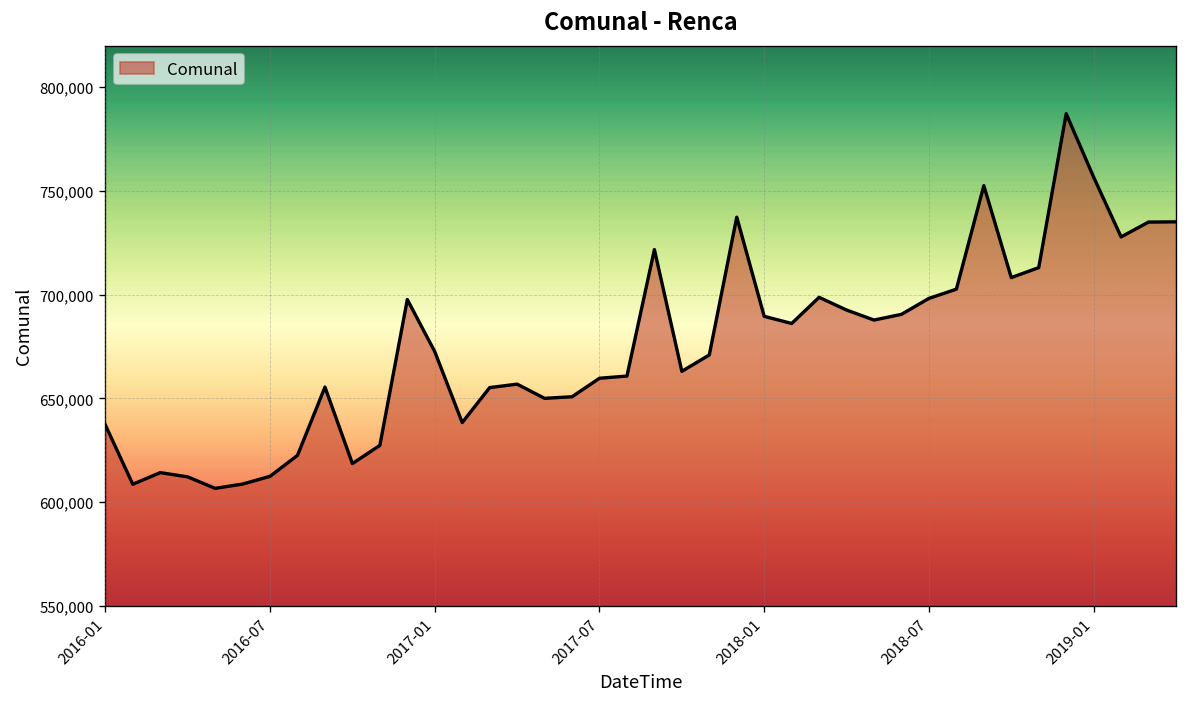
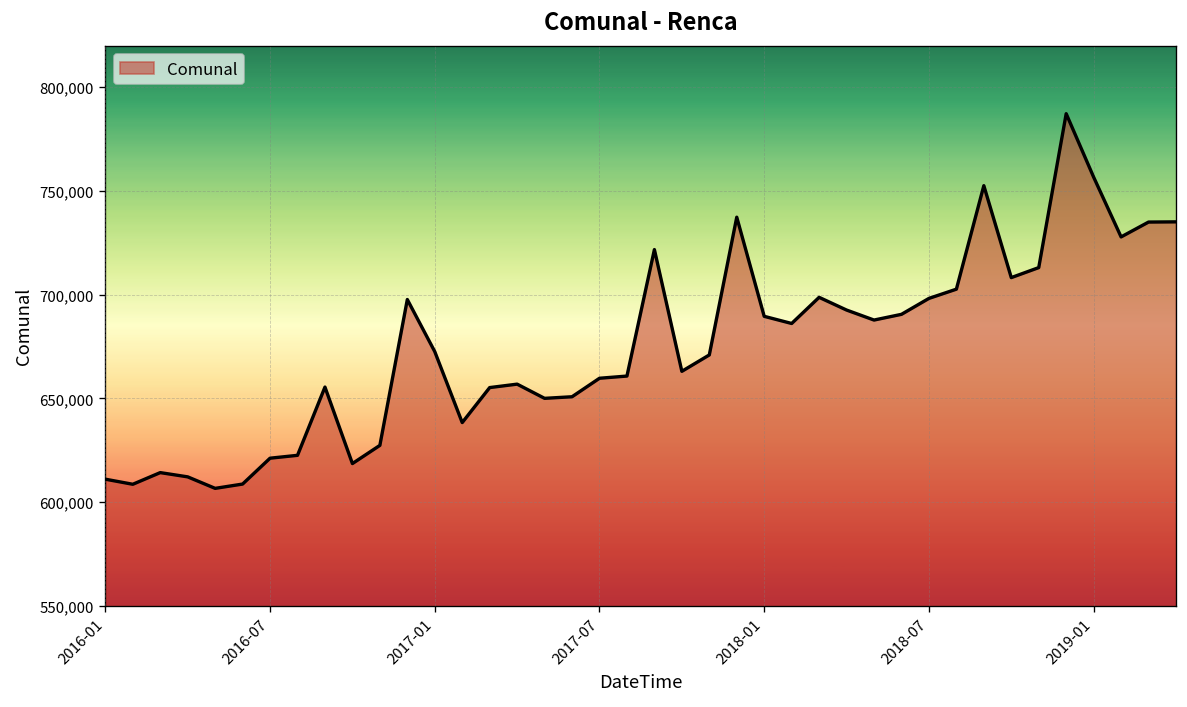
2016-01: 637,000 -> 611,000
2016-07: 612,000 -> 621,000
